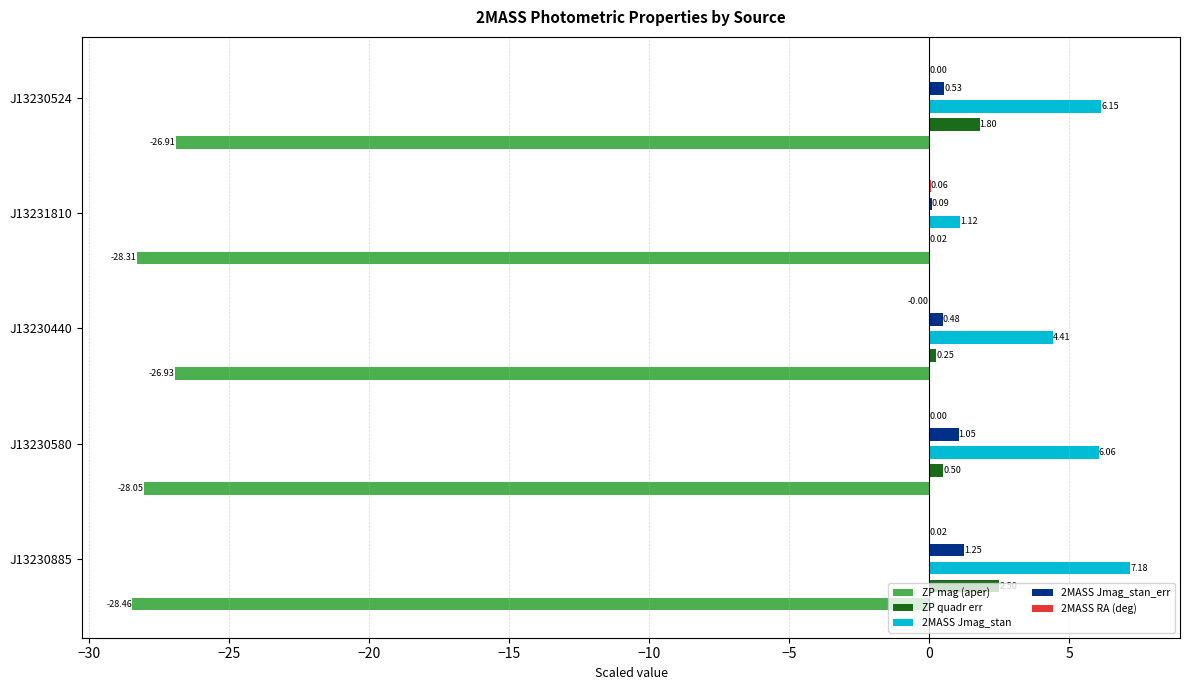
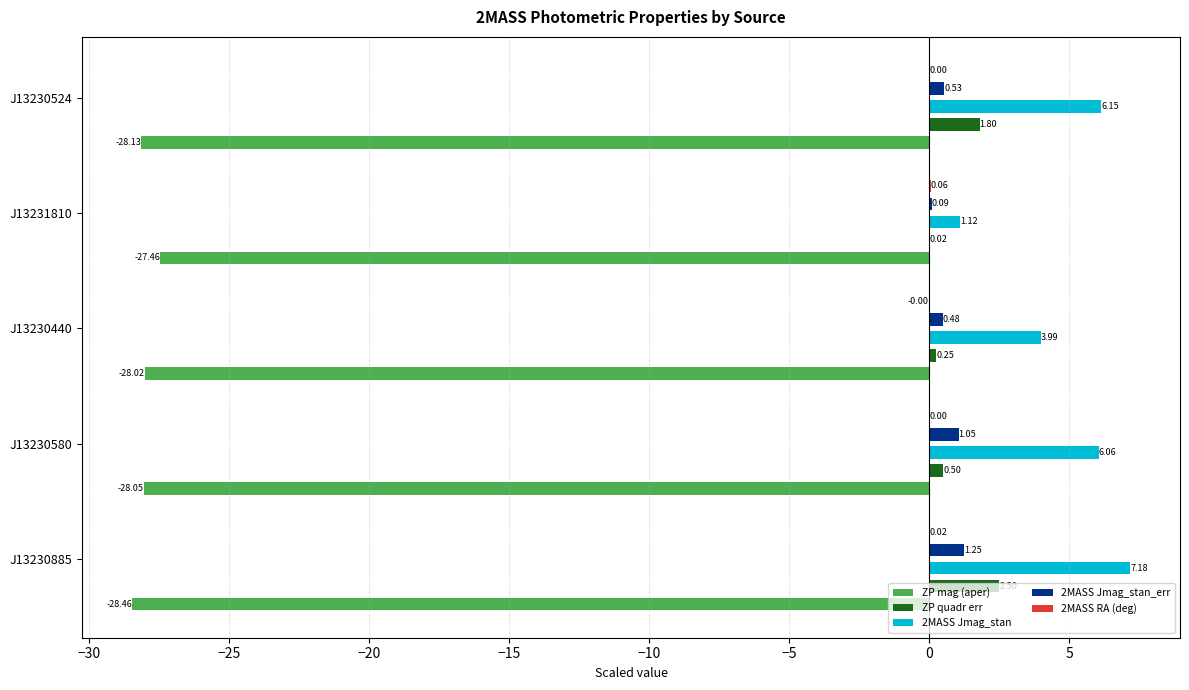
ZP mag (aper), J13230524: -26.91 -> -28.13
ZP mag (aper), J13231810: -28.31 -> -27.46
2MASS Jmag_stan, J13230440: 4.41 -> 3.99
ZP mag (aper), J13230440: -26.93 -> -28.02
